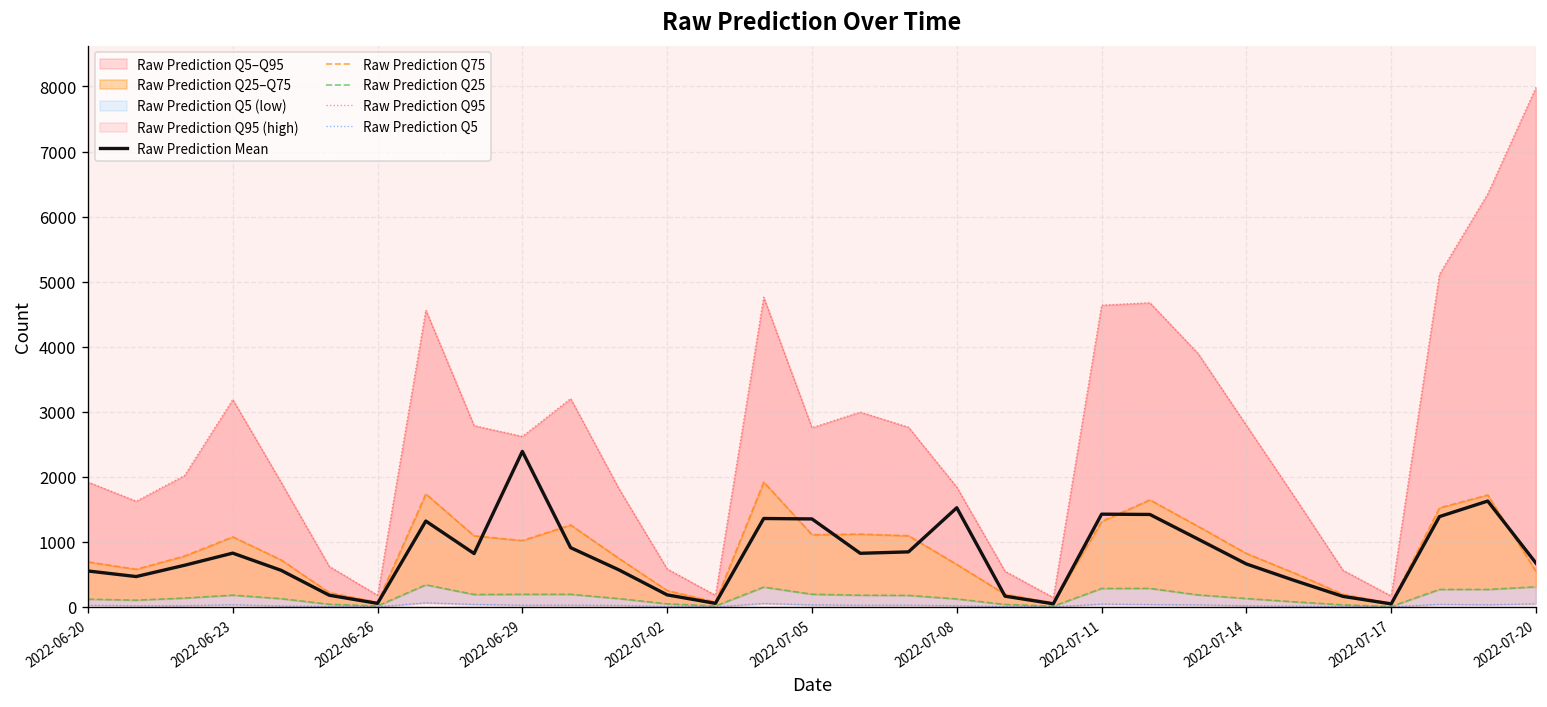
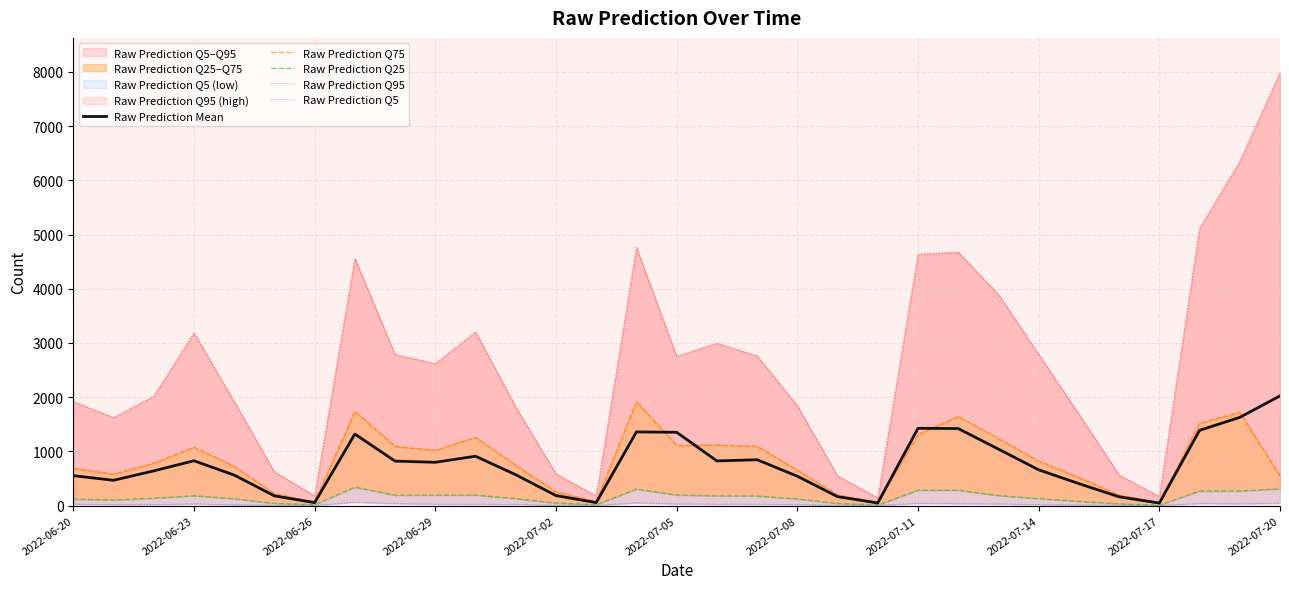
Raw Prediction Mean, 2022-06-29: 2400 -> 800
Raw Prediction Mean, 2022-07-08: 1500 -> 500
Raw Prediction Mean, 2022-07-20: 700 -> 2000
